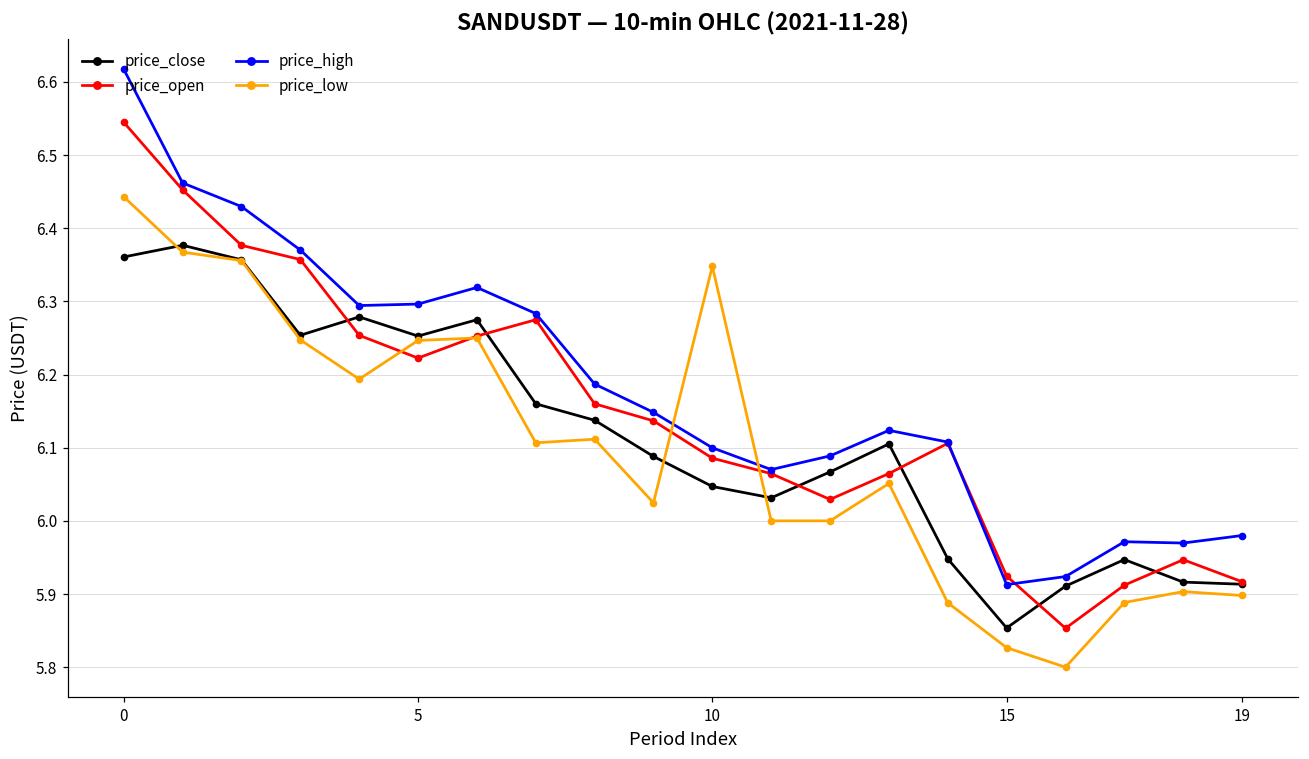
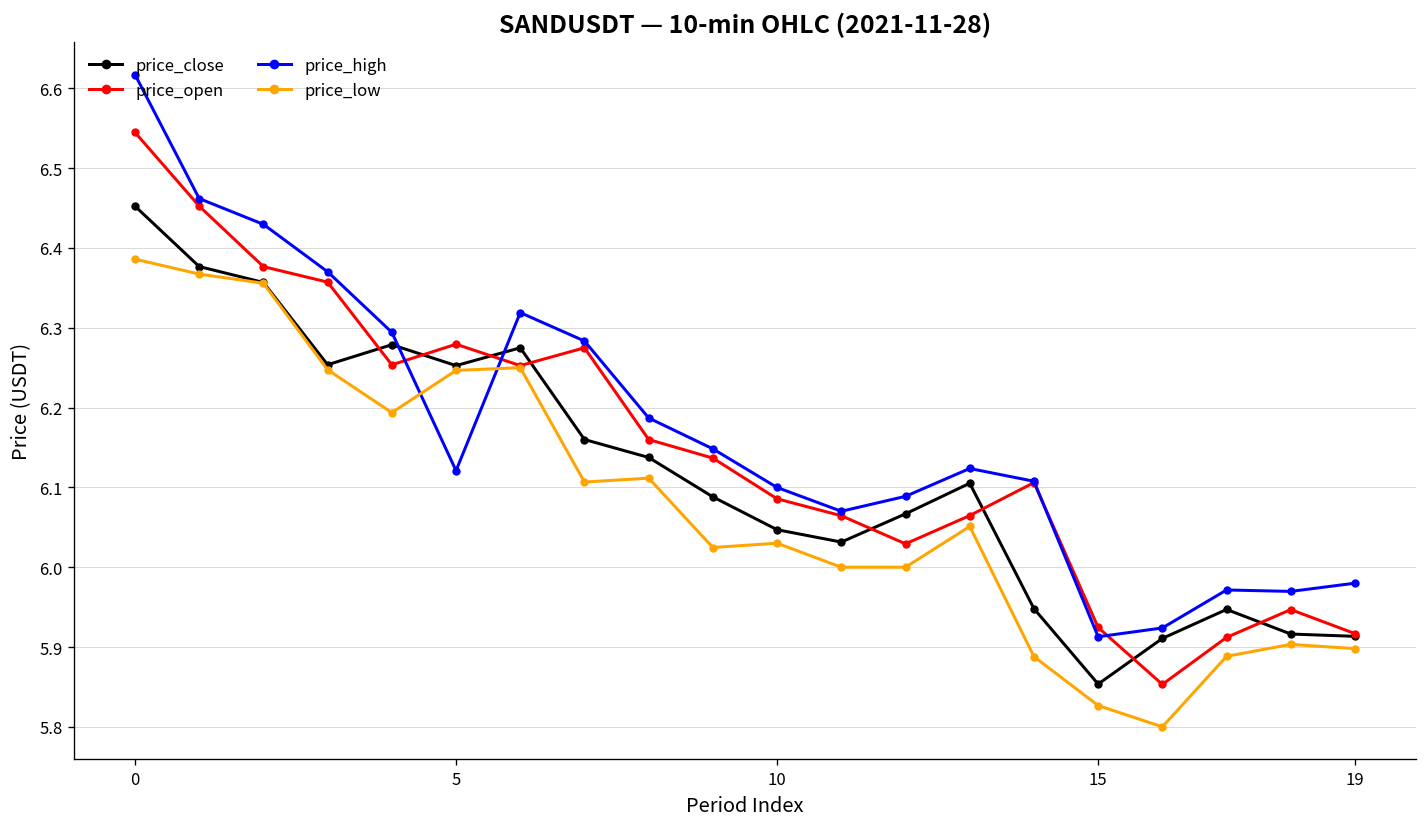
price_close, 0: 6.36 -> 6.45
price_low, 0: 6.44 -> 6.39
price_open, 5: 6.22 -> 6.28
price_high, 5: 6.30 -> 6.12
price_low, 10: 6.35 -> 6.03
